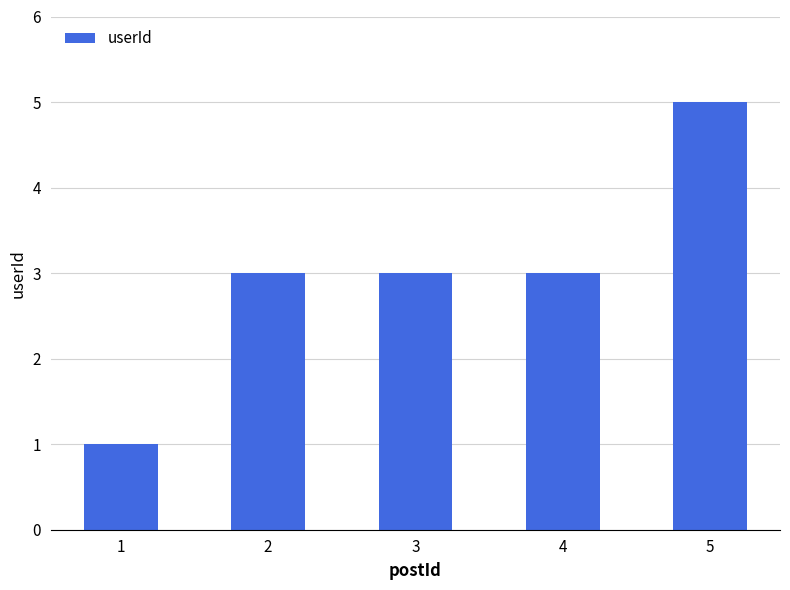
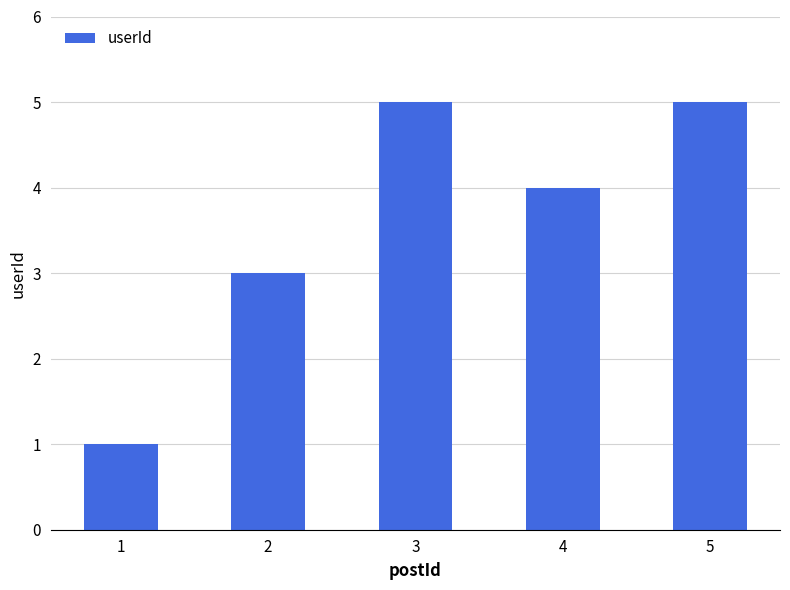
3: 3 -> 5
4: 3 -> 4
